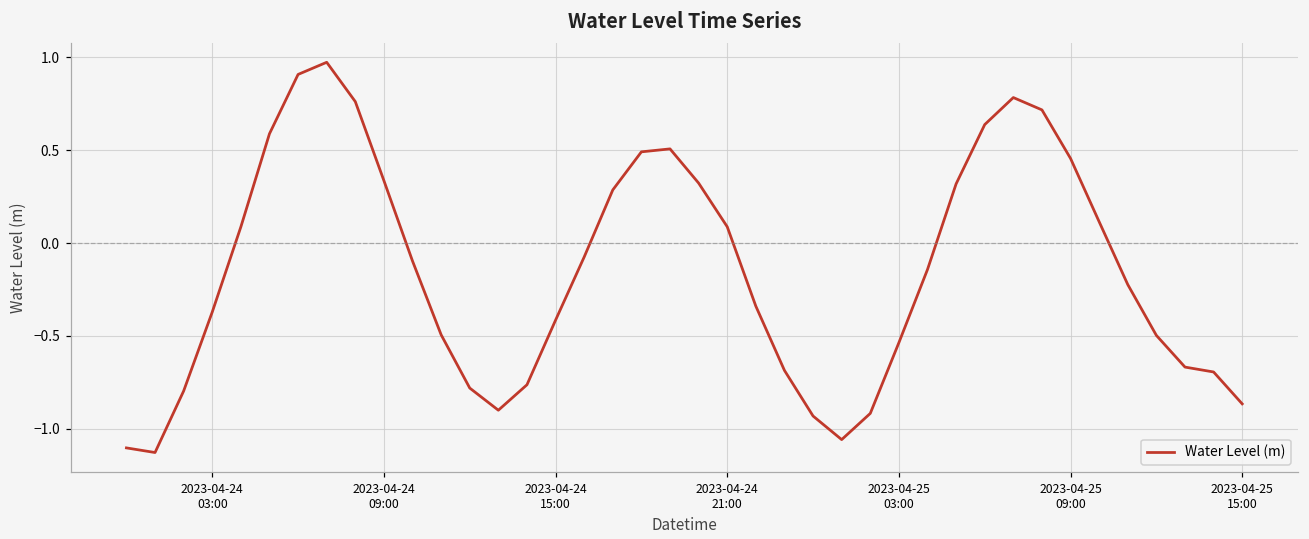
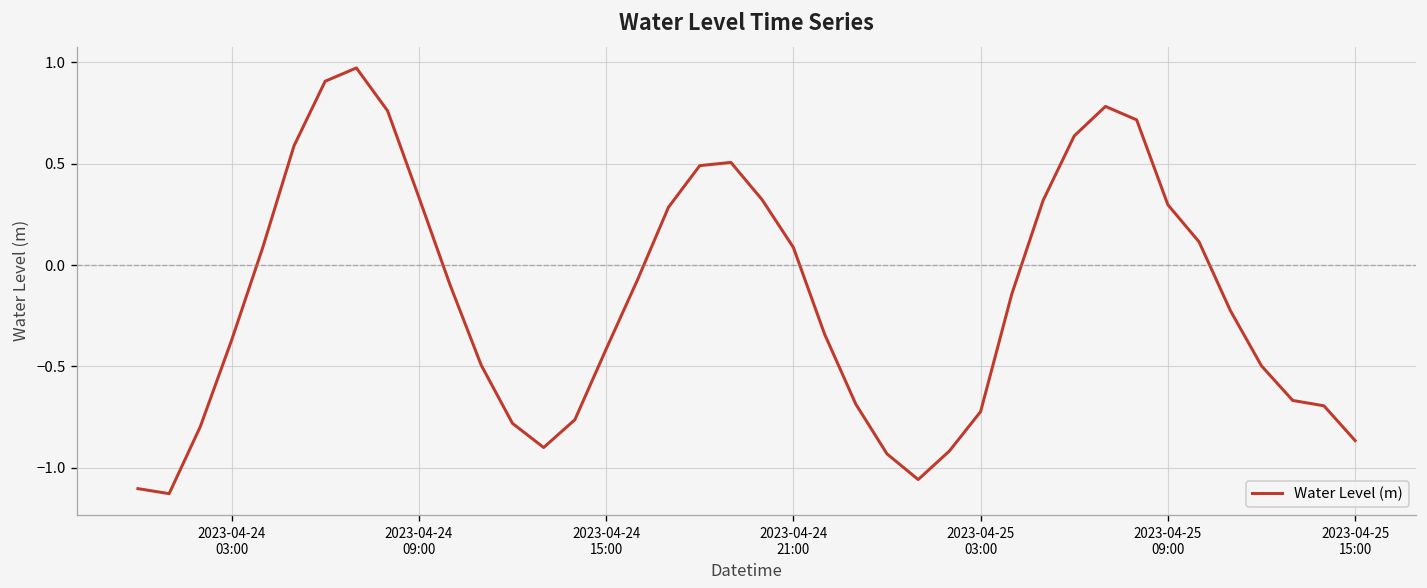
2023-04-25 03:00: -0.54 -> -0.72
2023-04-25 09:00: 0.46 -> 0.30
